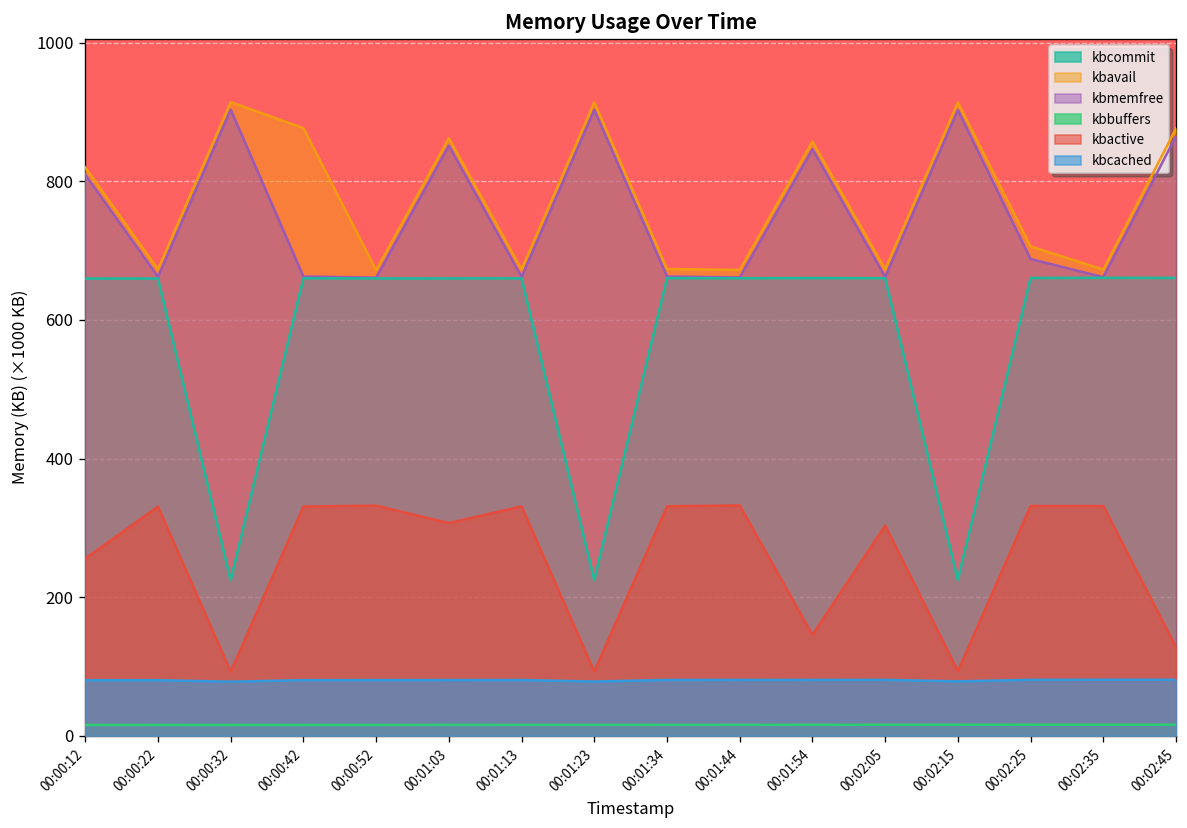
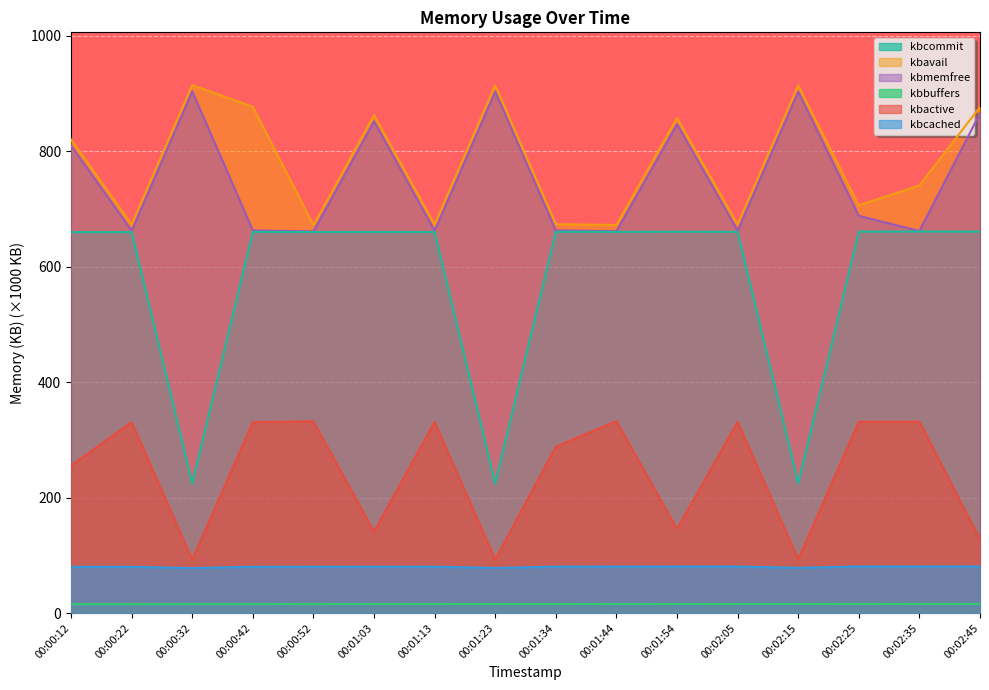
kbactive, 00:01:03: 310 -> 140
kbactive, 00:01:34: 330 -> 290
kbactive, 00:02:05: 300 -> 330
kbavail, 00:02:35: 670 -> 740
